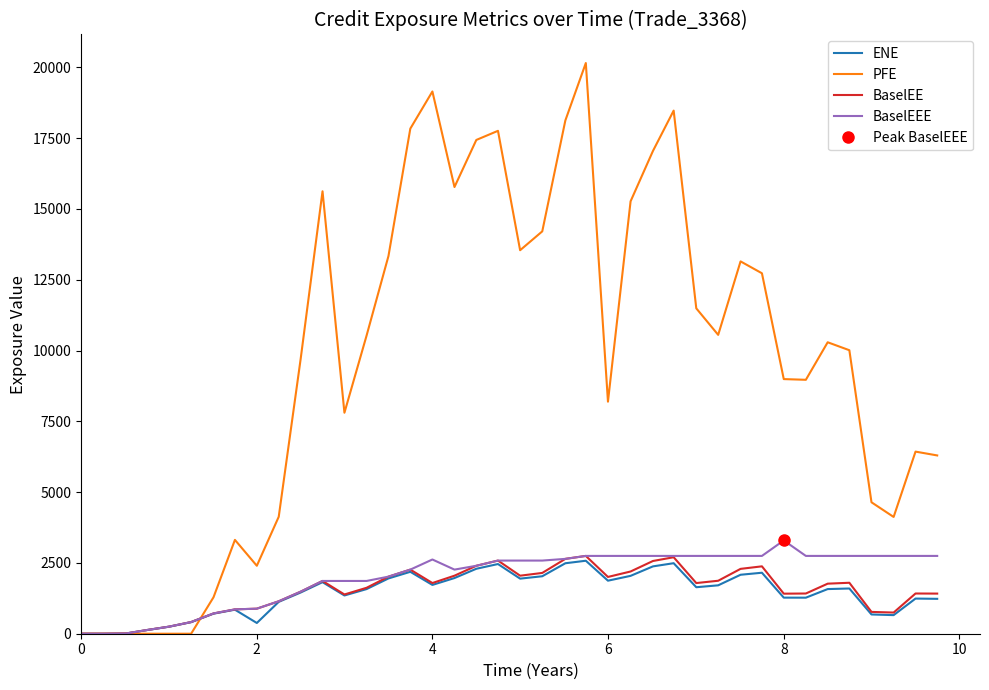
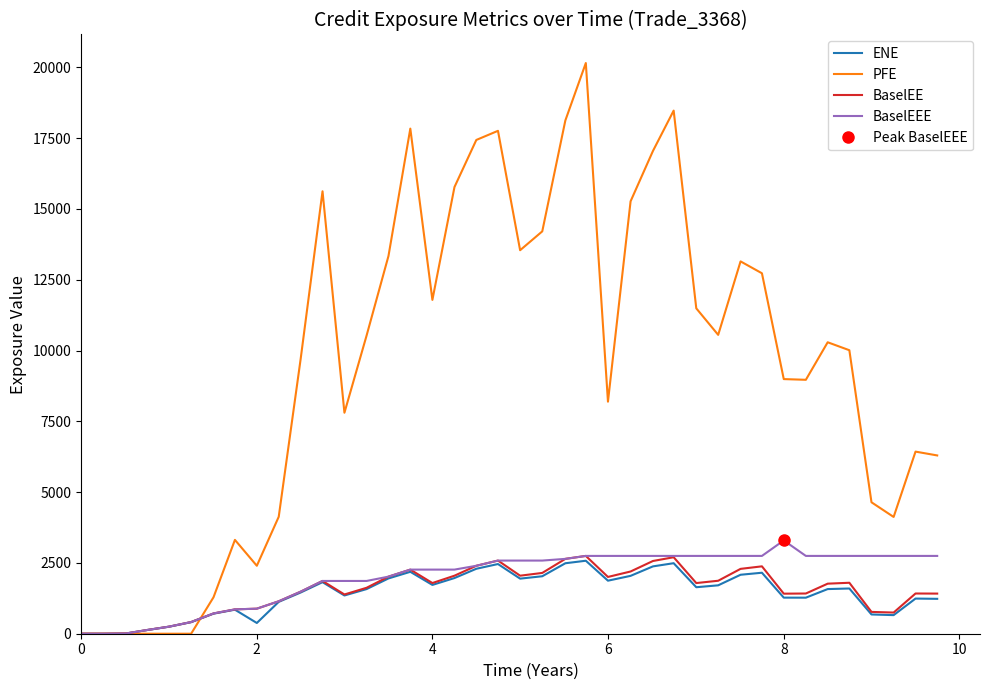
PFE, 4: 19200 -> 11800
BaselEEE, 4: 2600 -> 2300
